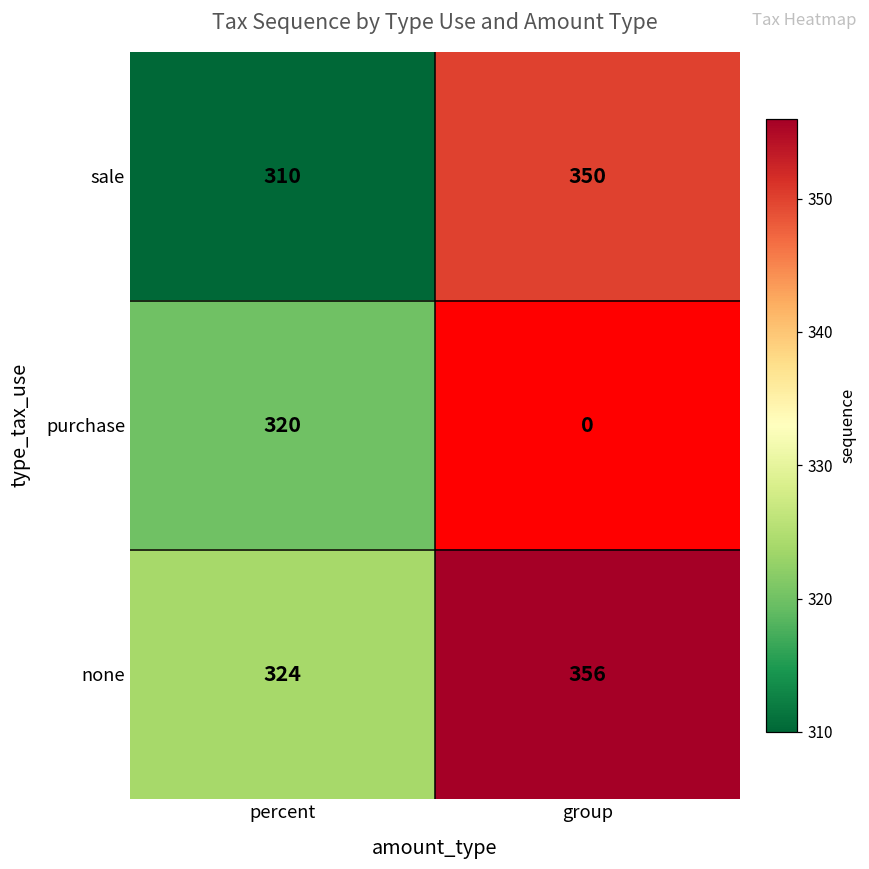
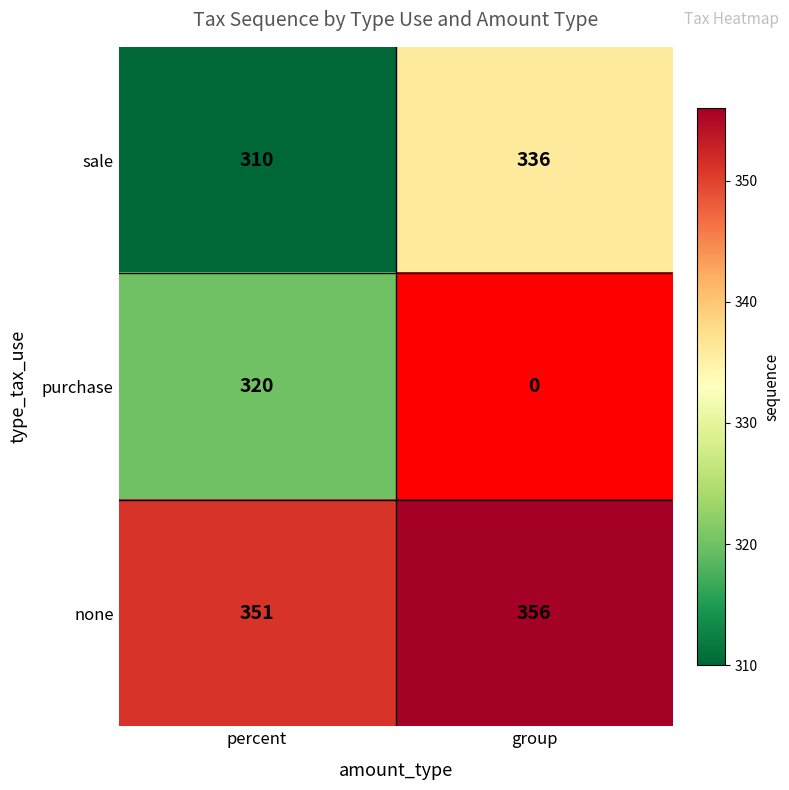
sale, group: 350 -> 336
none, percent: 324 -> 351
